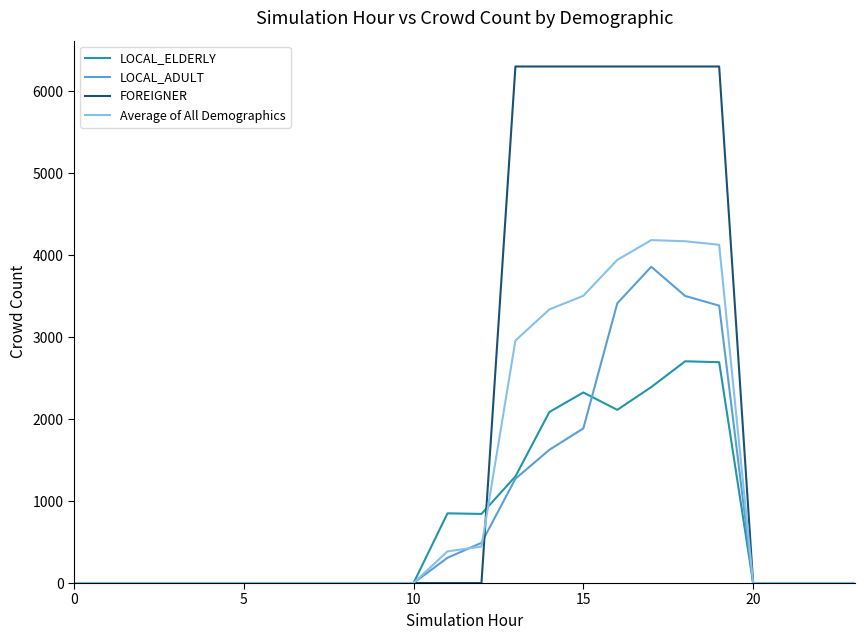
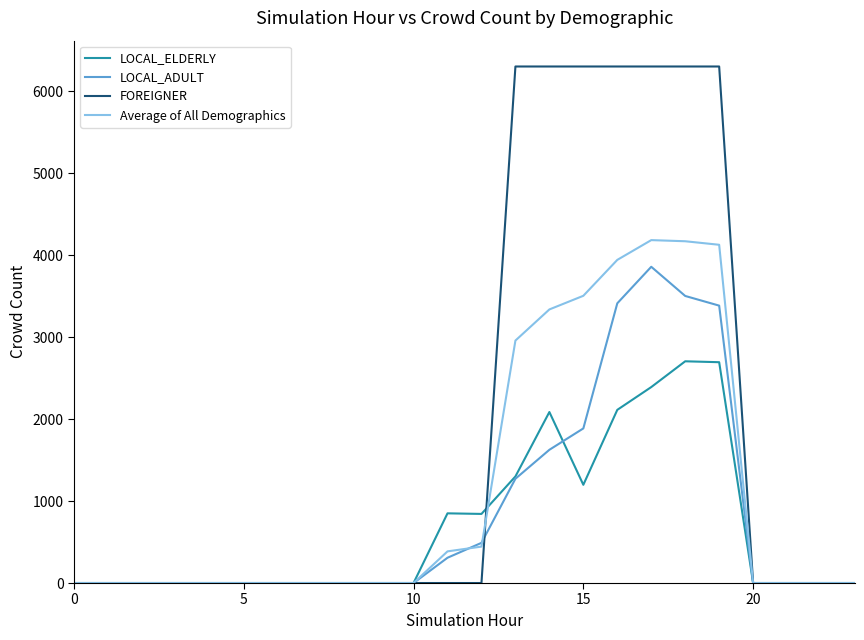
LOCAL_ELDERLY, 15: 2300 -> 1200
